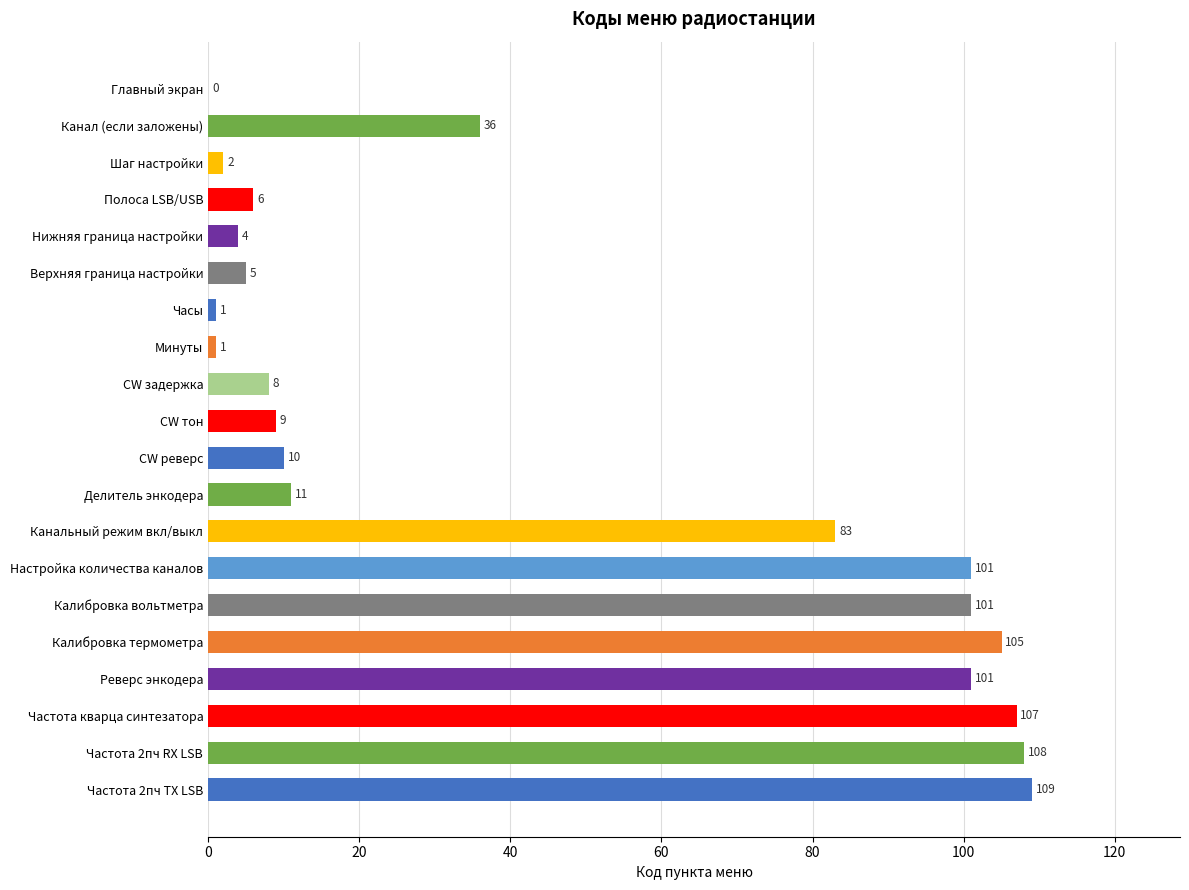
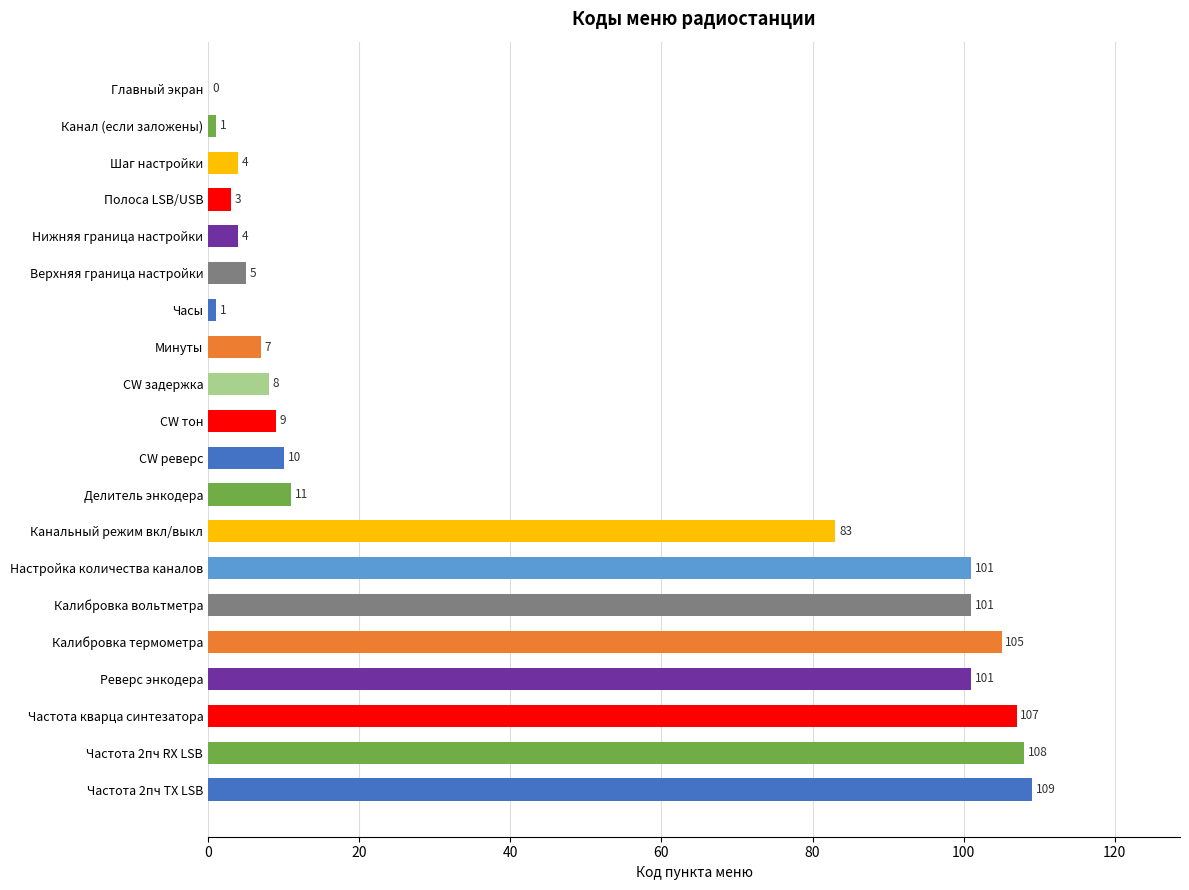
Канал (если заложены): 36 -> 1
Шаг настройки: 2 -> 4
Полоса LSB/USB: 6 -> 3
Минуты: 1 -> 7
